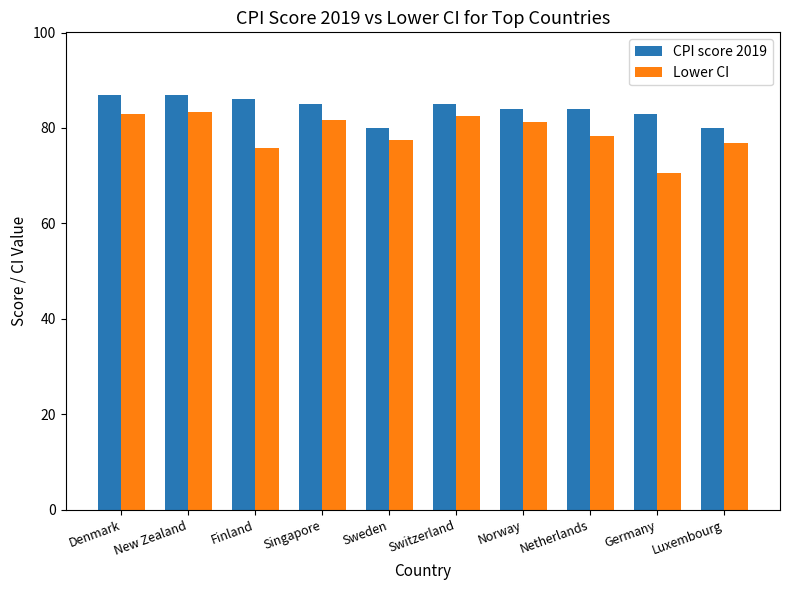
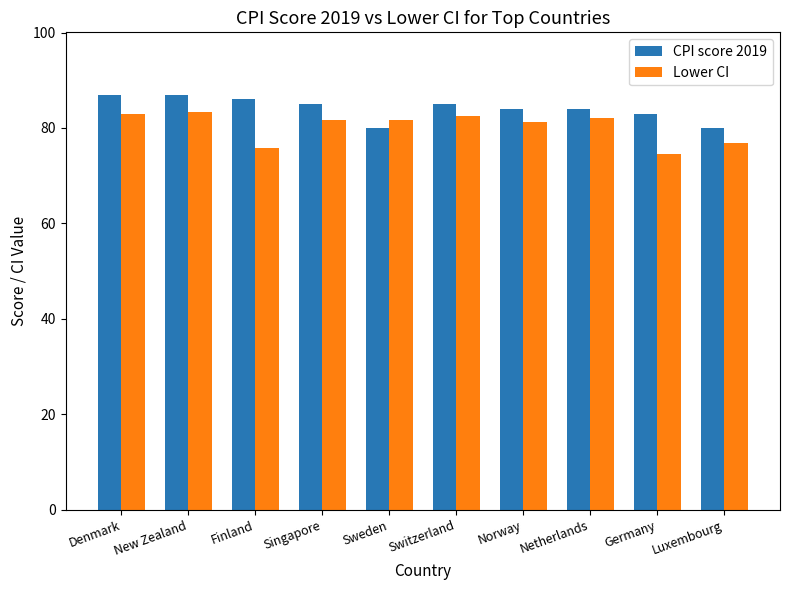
Lower CI, Sweden: 77 -> 82
Lower CI, Netherlands: 78 -> 82
Lower CI, Germany: 71 -> 75
